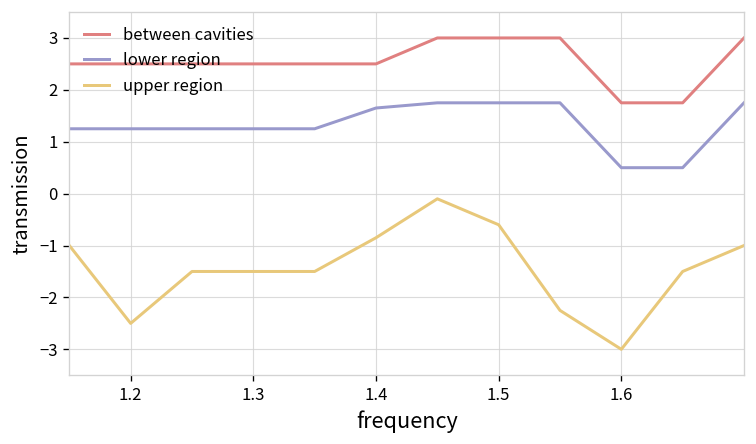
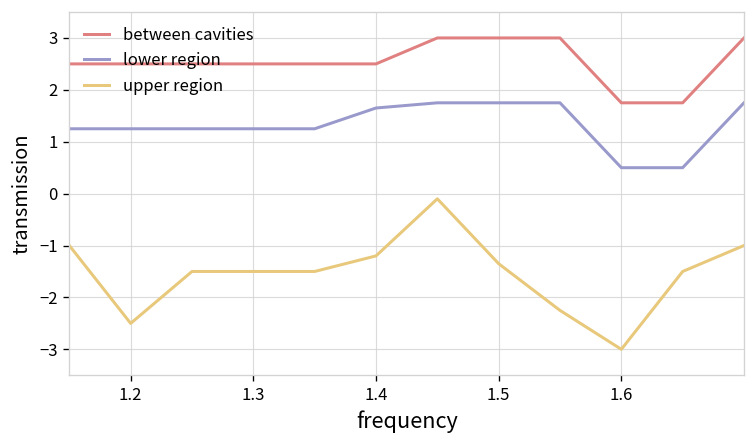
upper region, 1.4: -0.9 -> -1.2
upper region, 1.5: -0.6 -> -1.4
